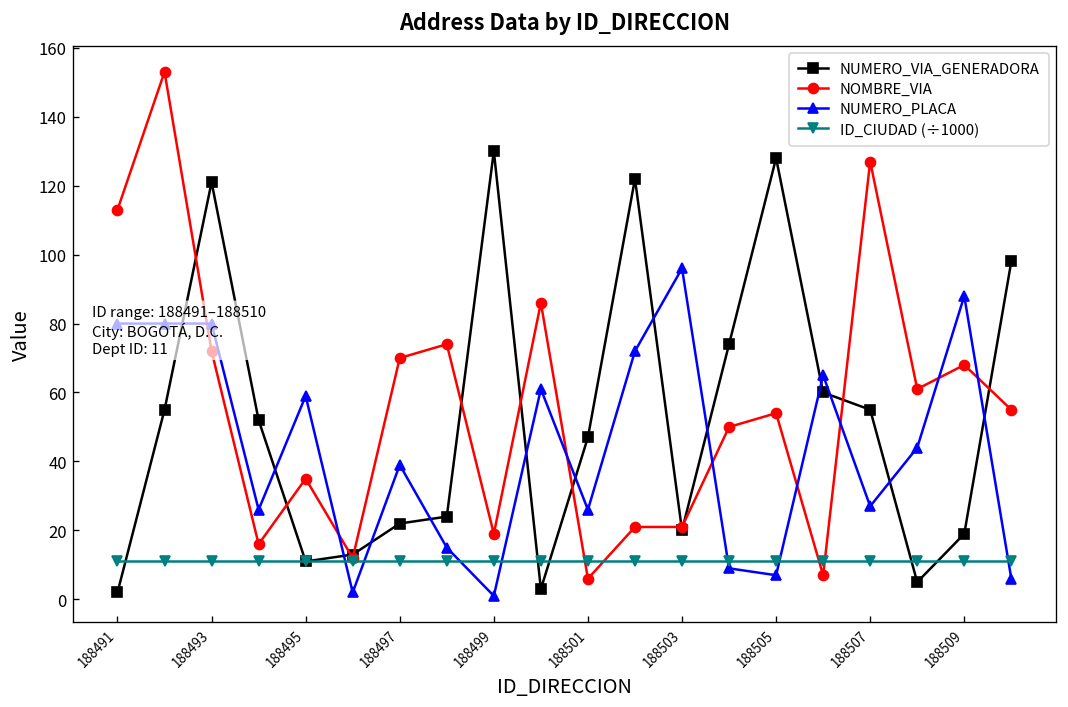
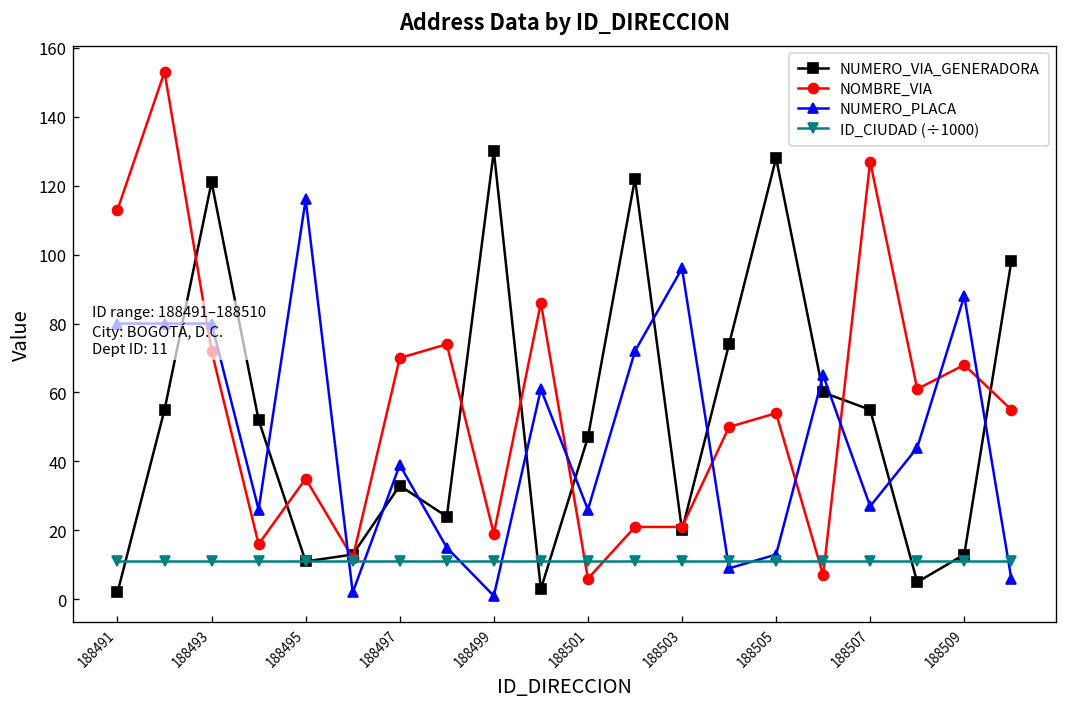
NUMERO_PLACA, 188495: 59 -> 116
NUMERO_VIA_GENERADORA, 188497: 22 -> 33
NUMERO_PLACA, 188505: 7 -> 13
NUMERO_VIA_GENERADORA, 188509: 19 -> 13
